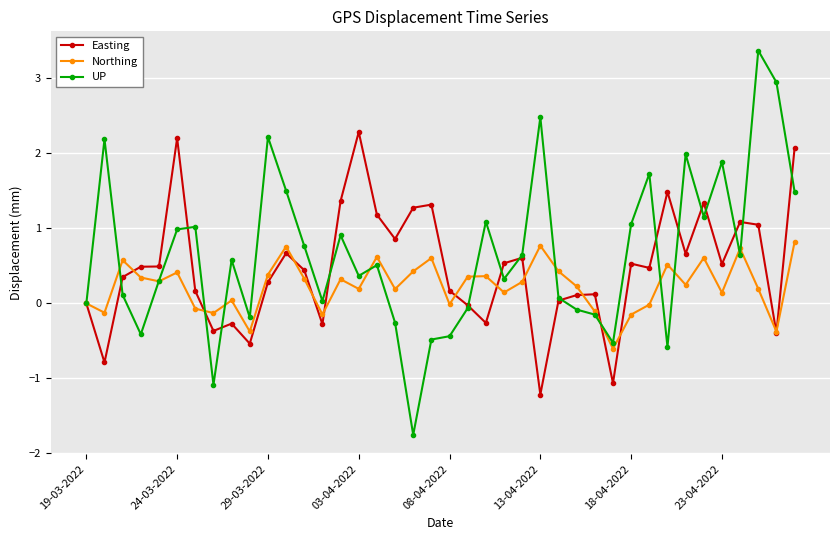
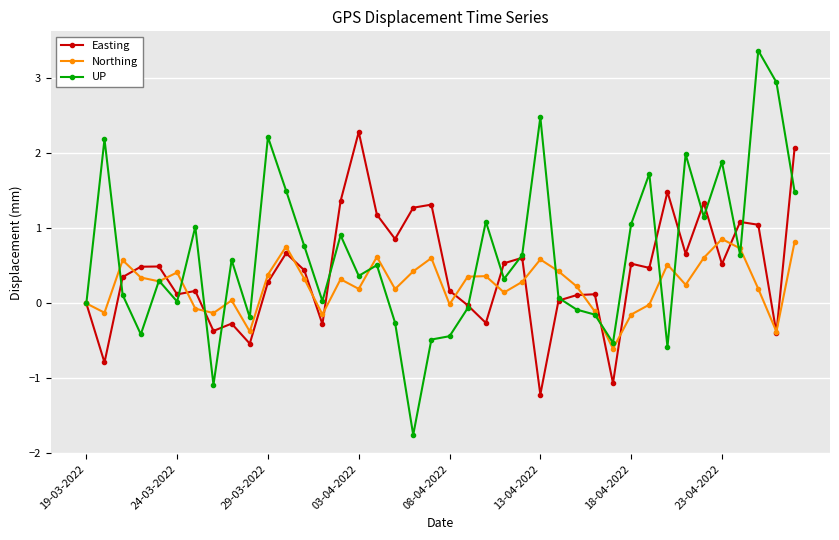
Easting, 24-03-2022: 2.2 -> 0.1
UP, 24-03-2022: 1.0 -> 0.0
Northing, 13-04-2022: 0.8 -> 0.6
Northing, 23-04-2022: 0.1 -> 0.9
